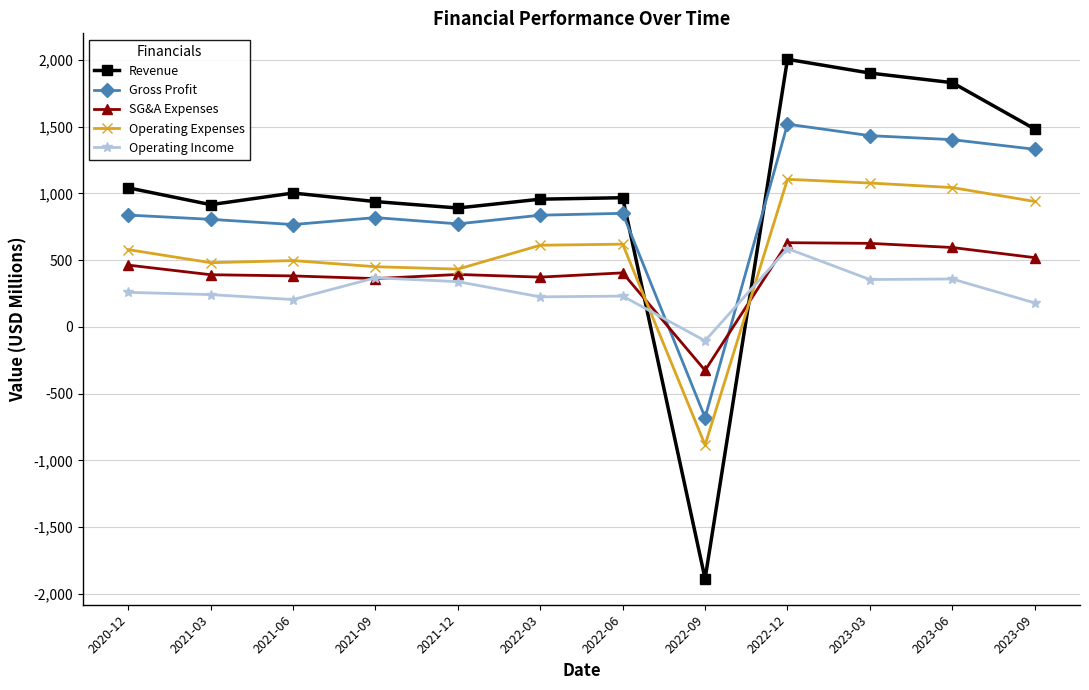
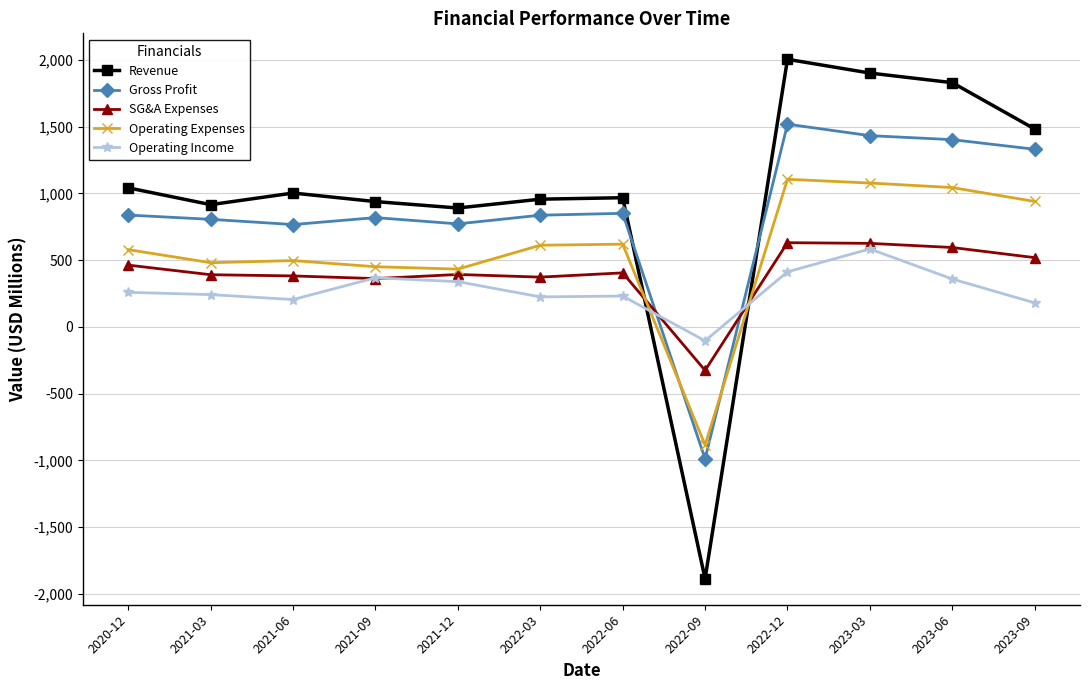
Gross Profit, 2022-09: -680 -> -990
Operating Income, 2022-12: 590 -> 410
Operating Income, 2023-03: 360 -> 580
